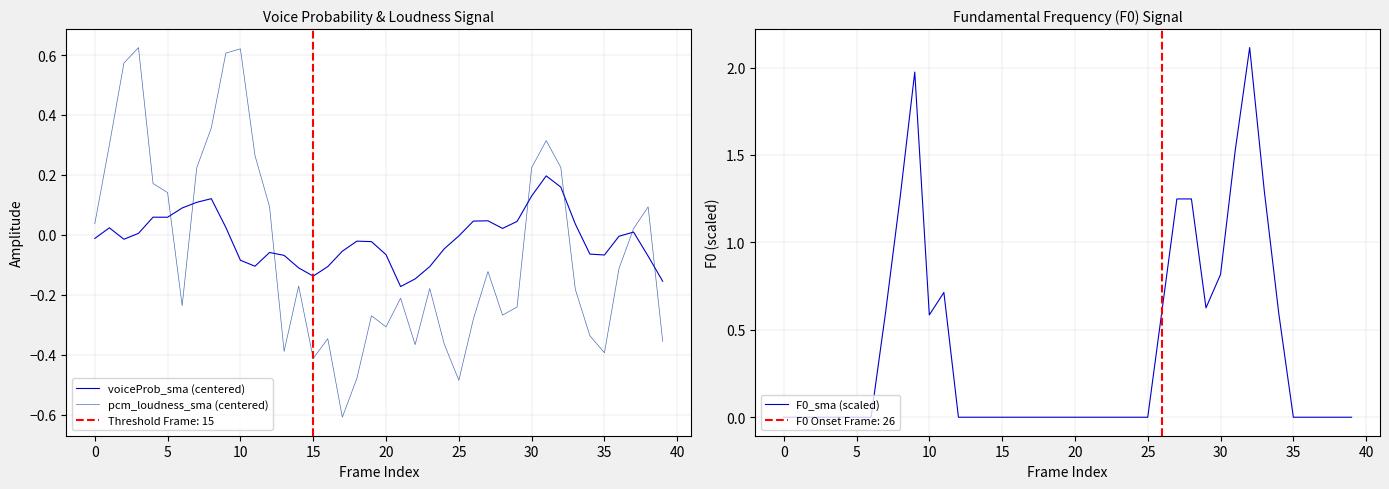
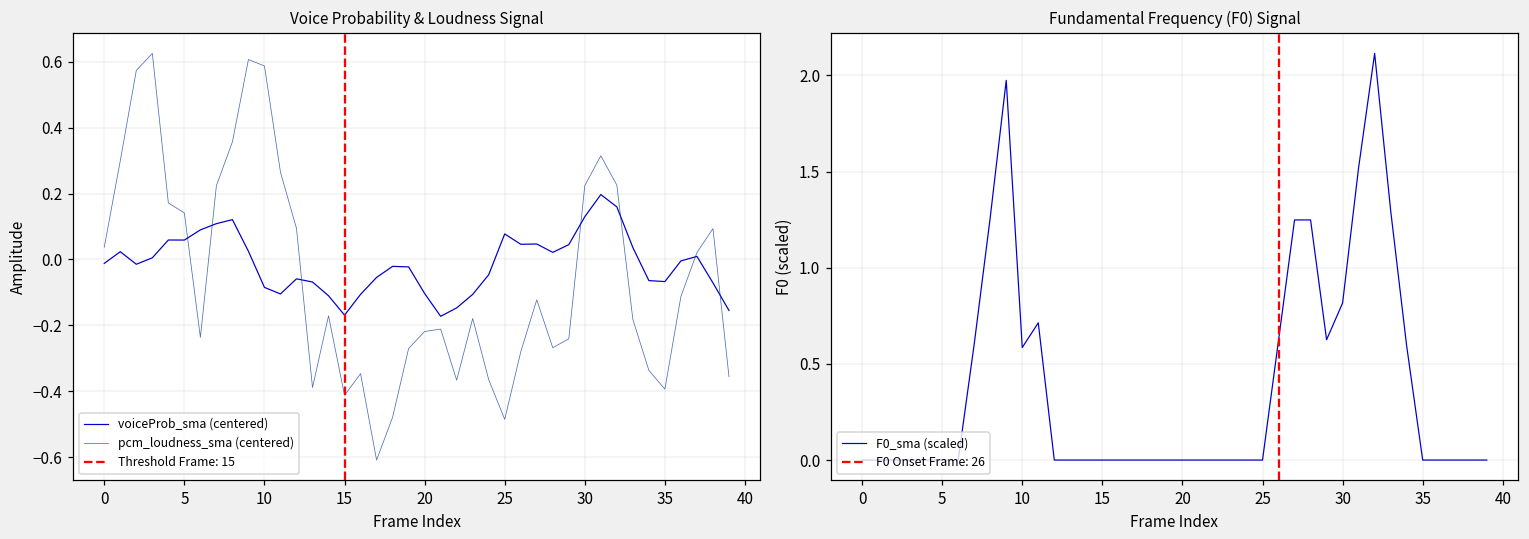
Voice Probability & Loudness Signal, pcm_loudness_sma (centered), 10: 0.62 -> 0.59
Voice Probability & Loudness Signal, voiceProb_sma (centered), 15: -0.14 -> -0.17
Voice Probability & Loudness Signal, voiceProb_sma (centered), 20: -0.07 -> -0.10
Voice Probability & Loudness Signal, pcm_loudness_sma (centered), 20: -0.31 -> -0.22
Voice Probability & Loudness Signal, voiceProb_sma (centered), 25: 0.00 -> 0.08
